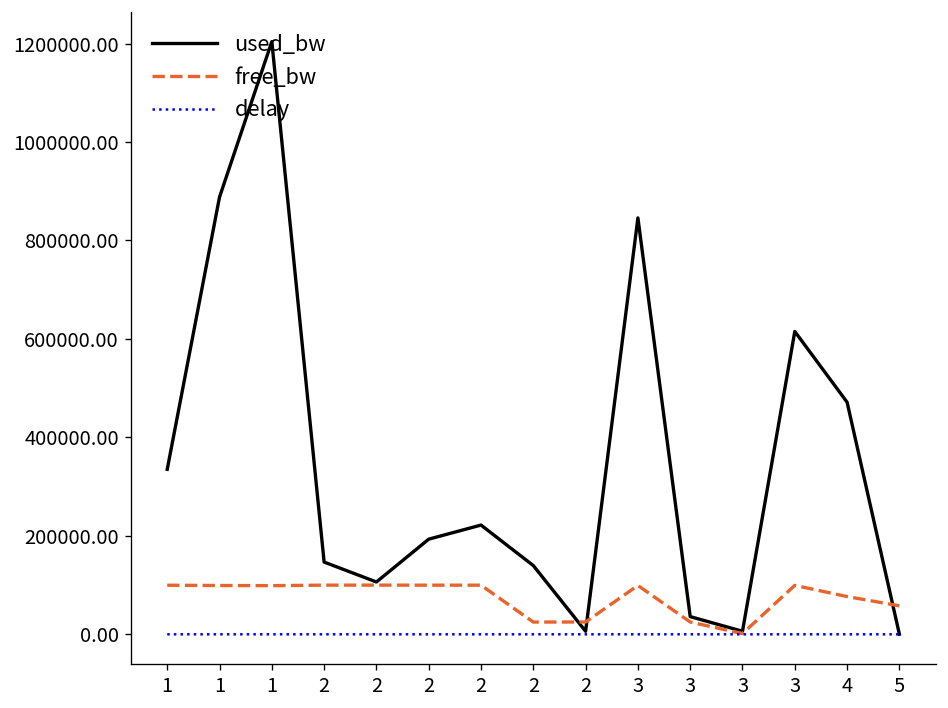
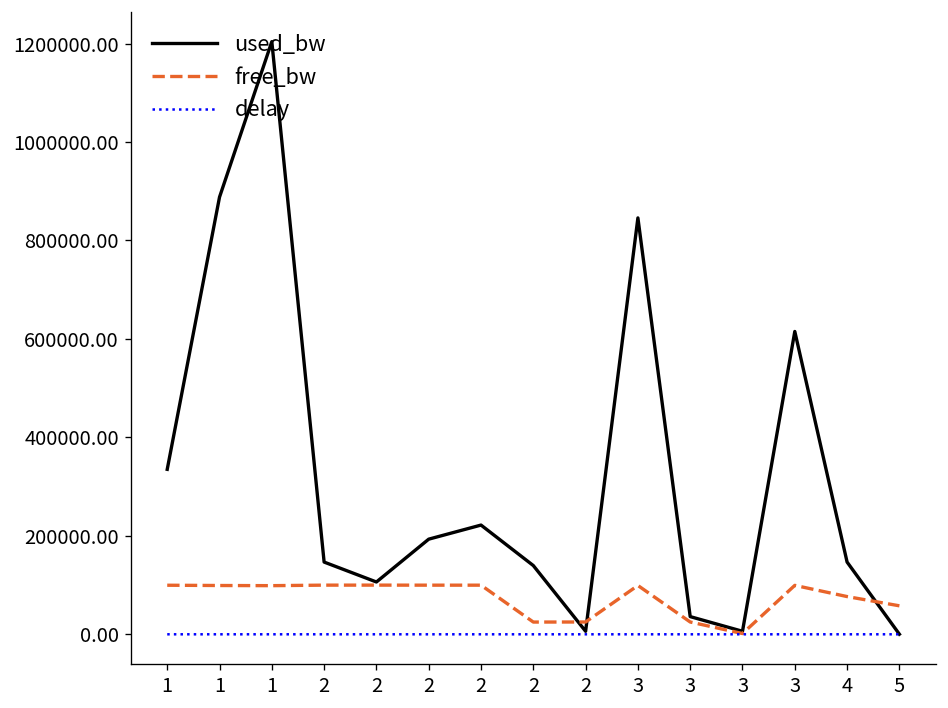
used_bw, 4: 470000 -> 150000
